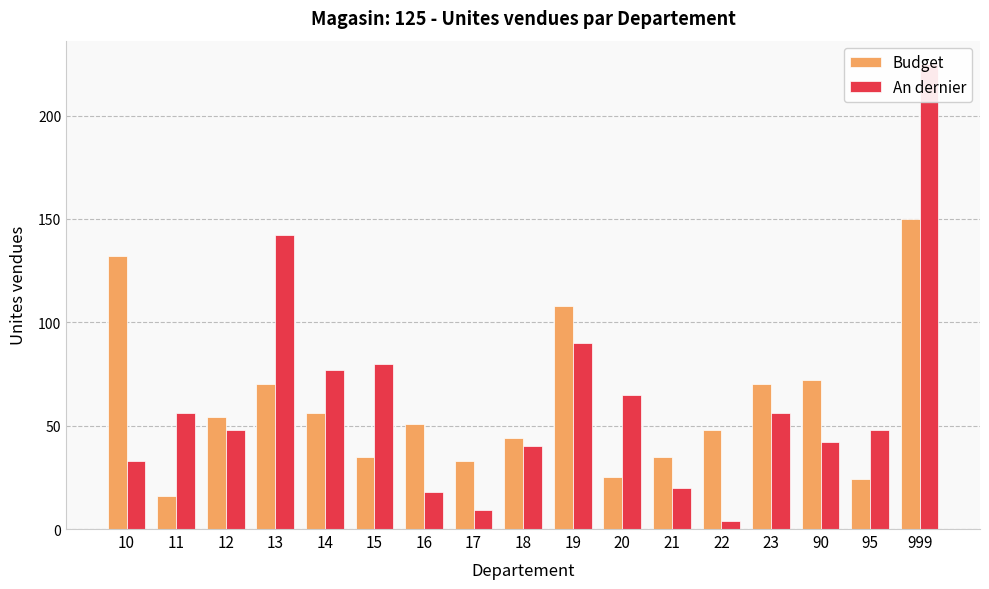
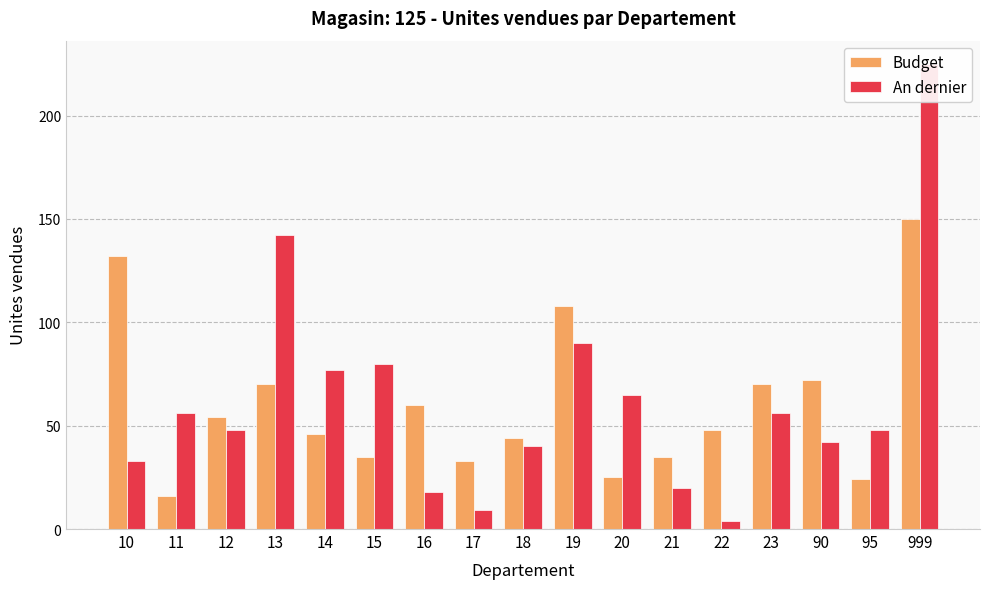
Budget, 14: 56 -> 46
Budget, 16: 51 -> 60
